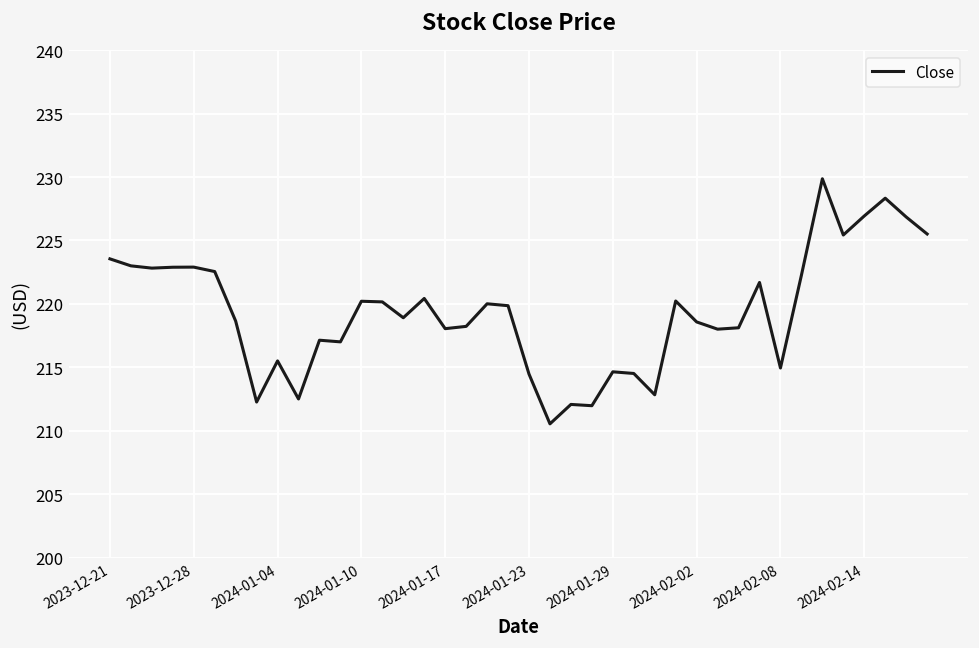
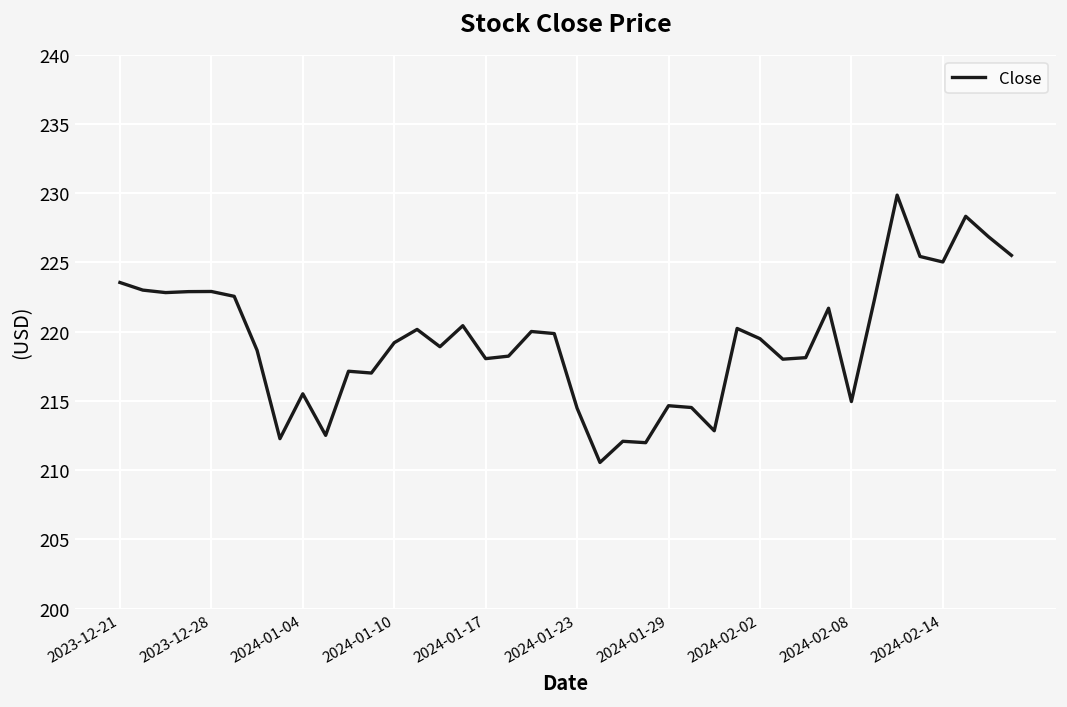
2024-01-10: 220.2 -> 219.2
2024-02-02: 218.6 -> 219.5
2024-02-14: 226.9 -> 225.0
